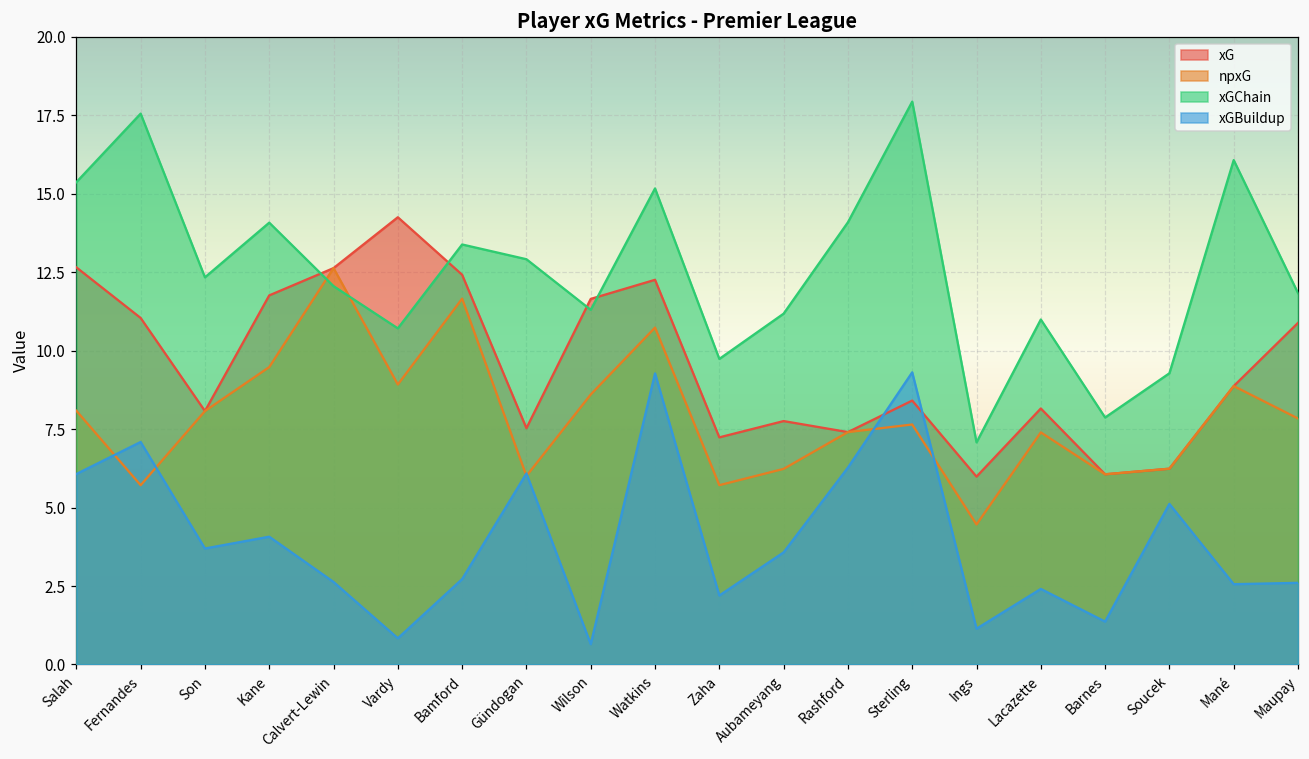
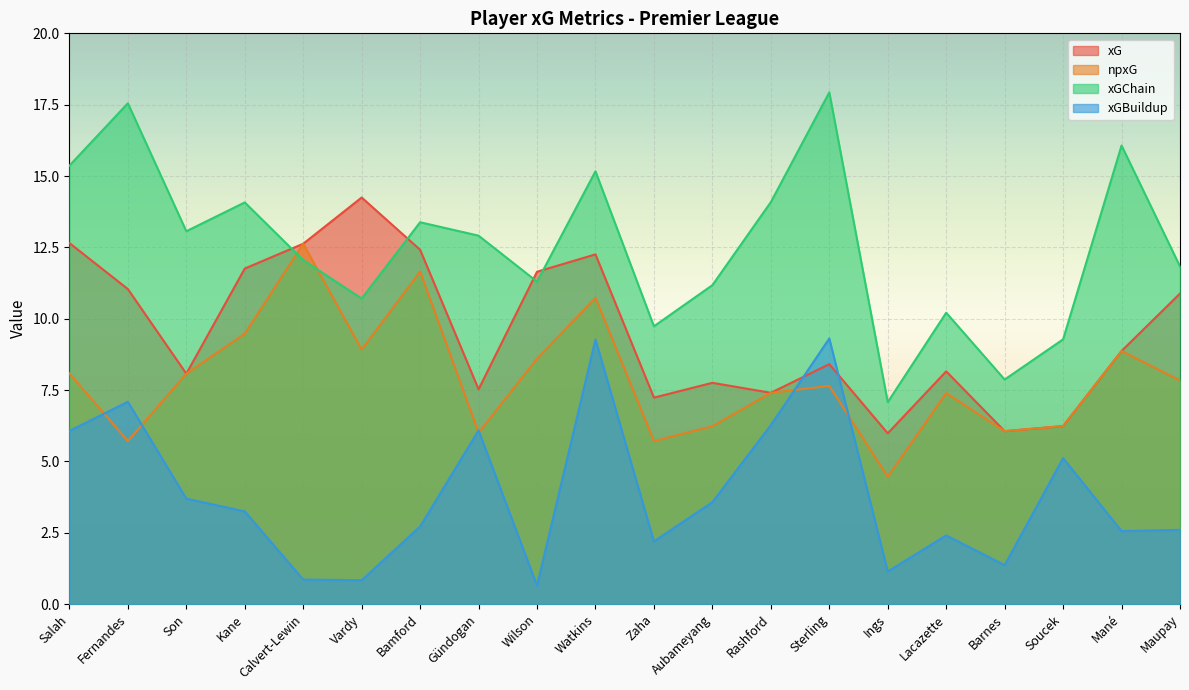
xGChain, Son: 12.3 -> 13.1
xGBuildup, Kane: 4.1 -> 3.2
xGBuildup, Calvert-Lewin: 2.6 -> 0.9
xGChain, Lacazette: 11.0 -> 10.2
